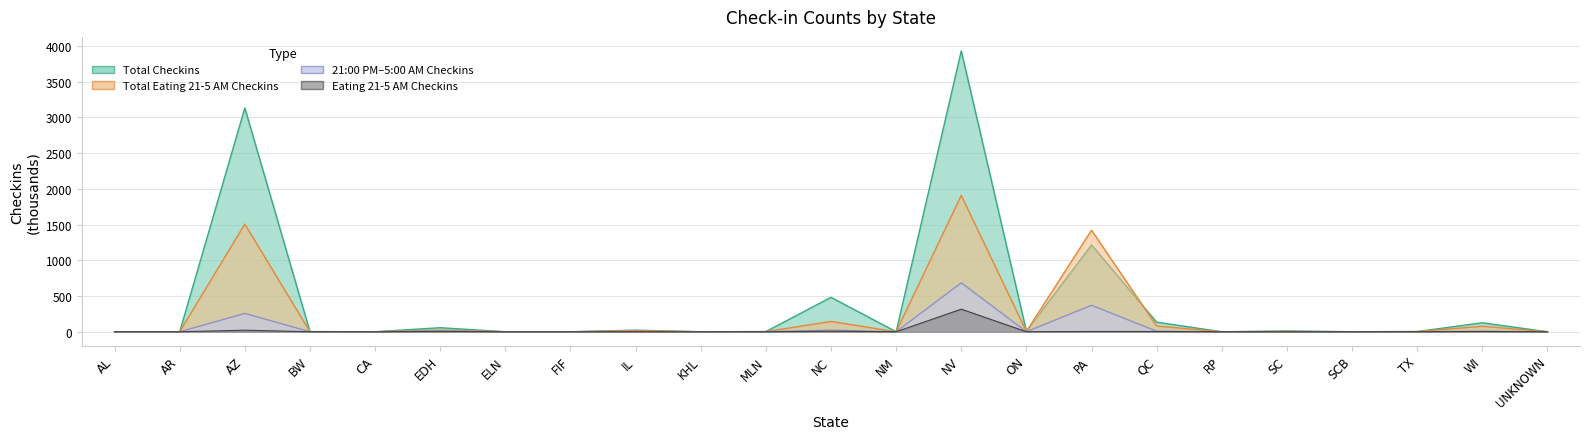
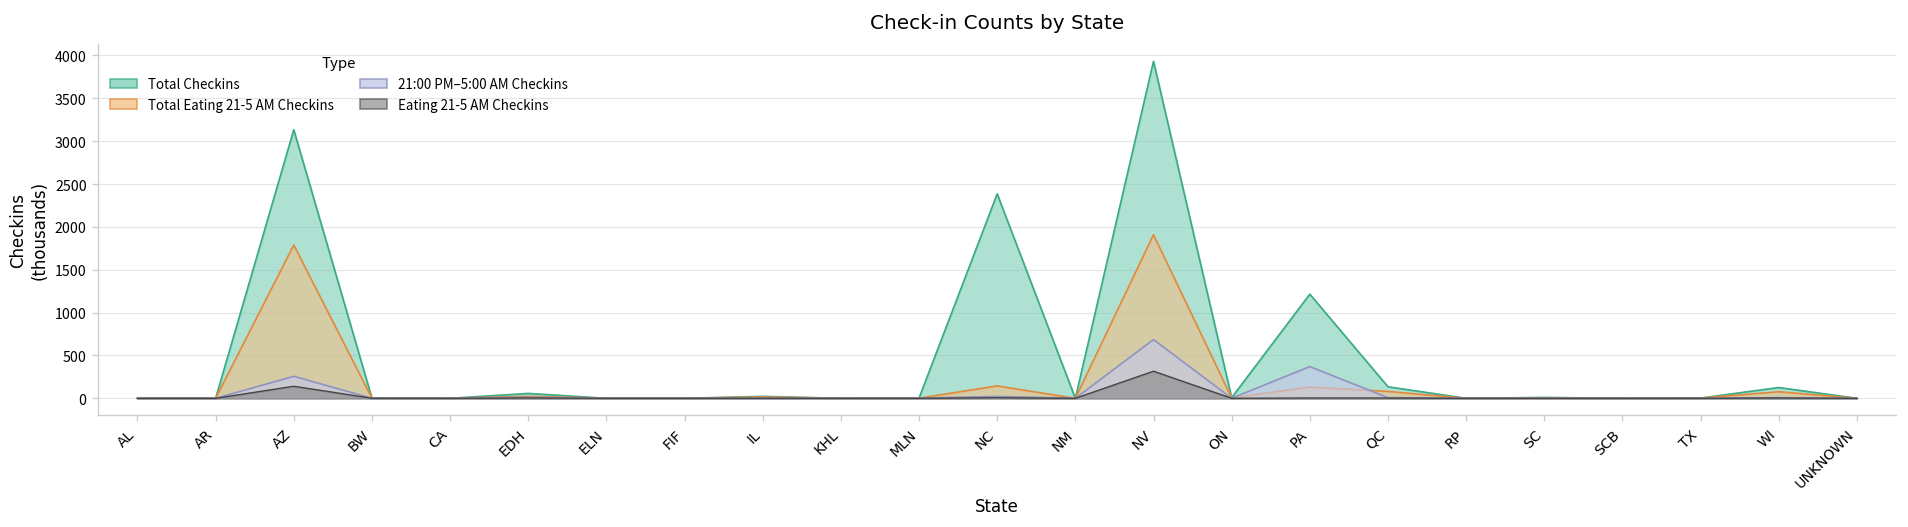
Total Eating 21-5 AM Checkins, AZ: 1500 -> 1800
Eating 21-5 AM Checkins, AZ: 0 -> 100
Total Checkins, NC: 500 -> 2400
Total Eating 21-5 AM Checkins, PA: 1400 -> 100
